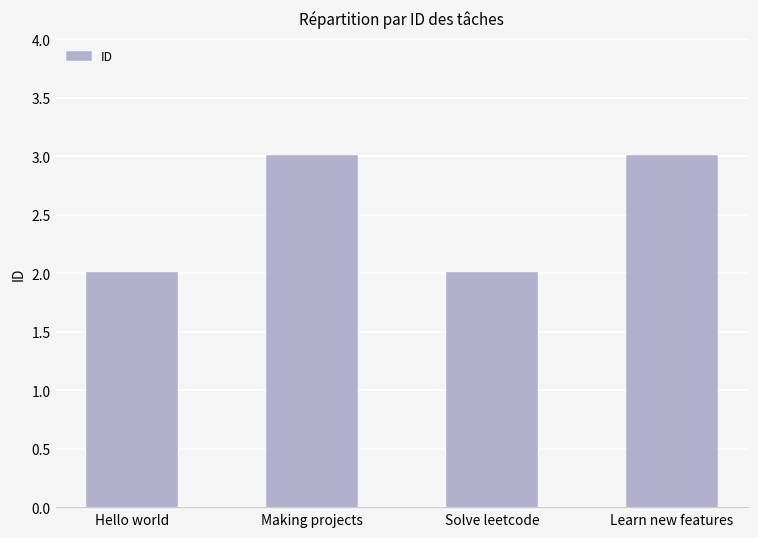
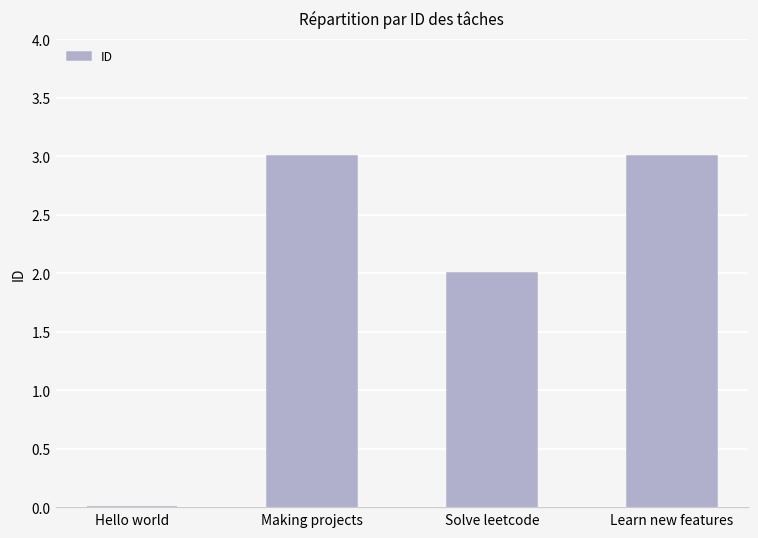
Hello world: 2 -> 0
